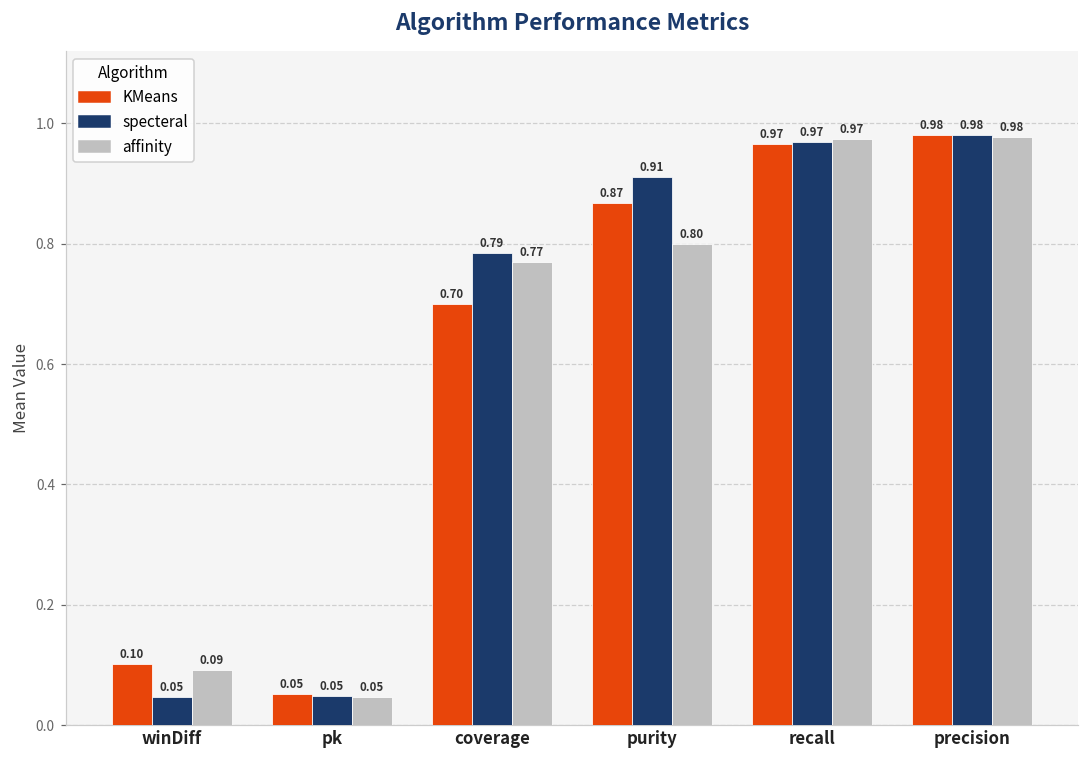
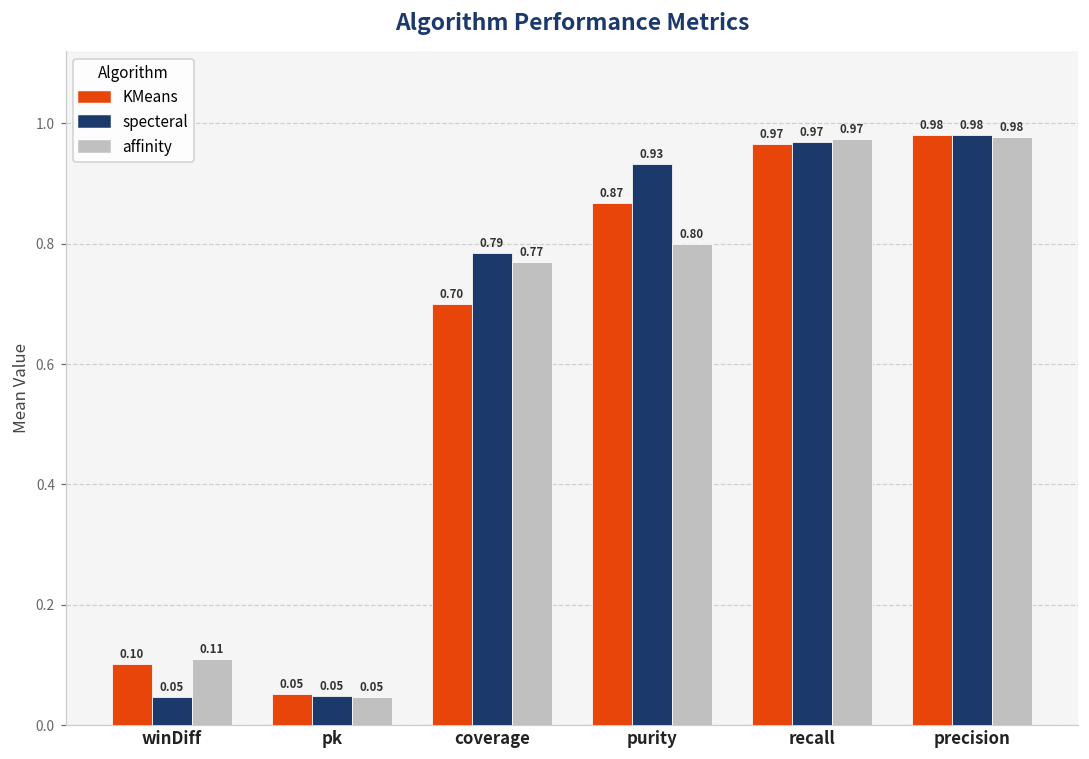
affinity, winDiff: 0.09 -> 0.11
specteral, purity: 0.91 -> 0.93
